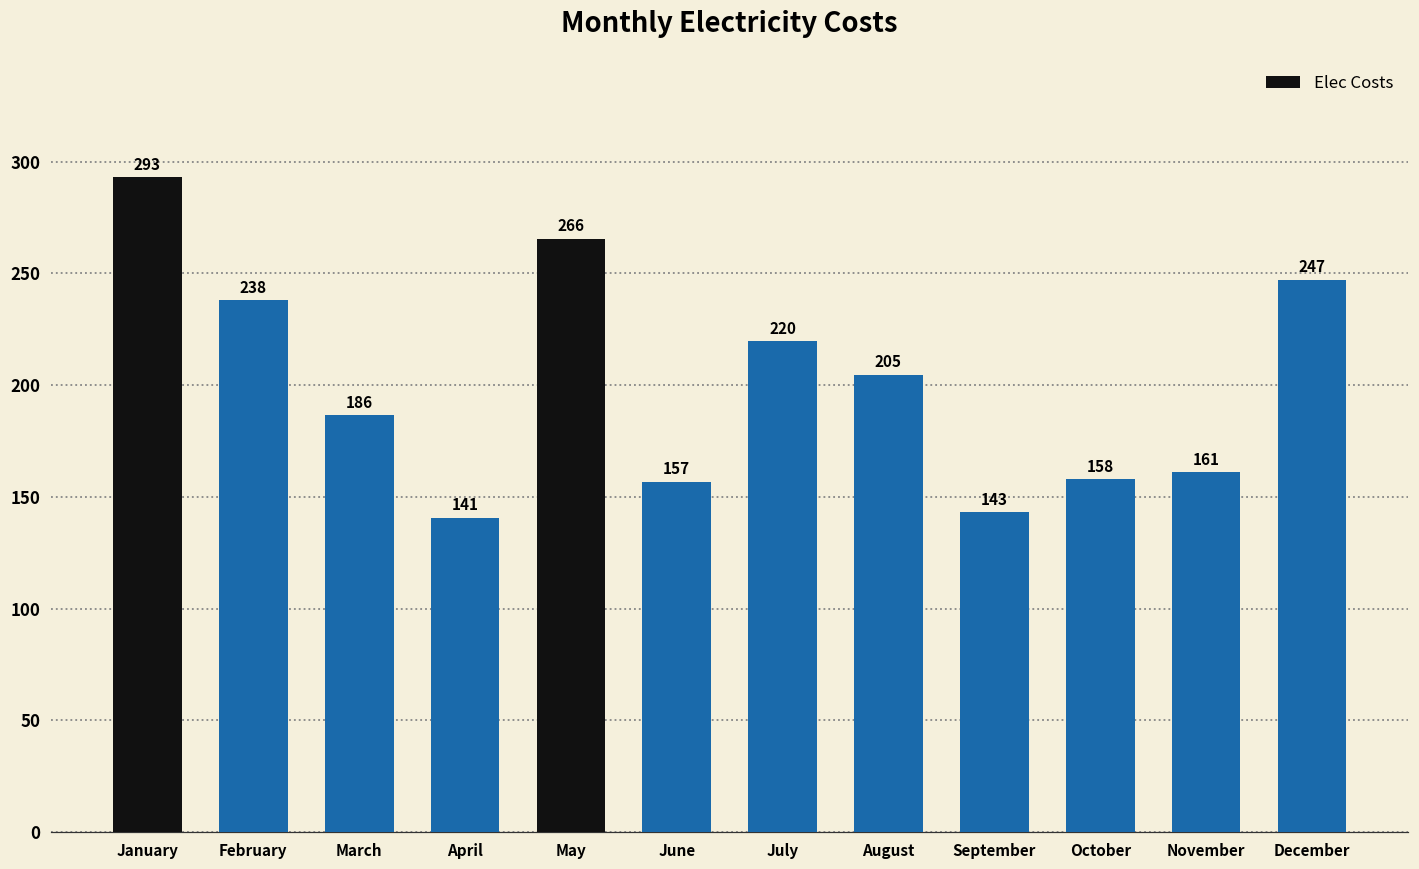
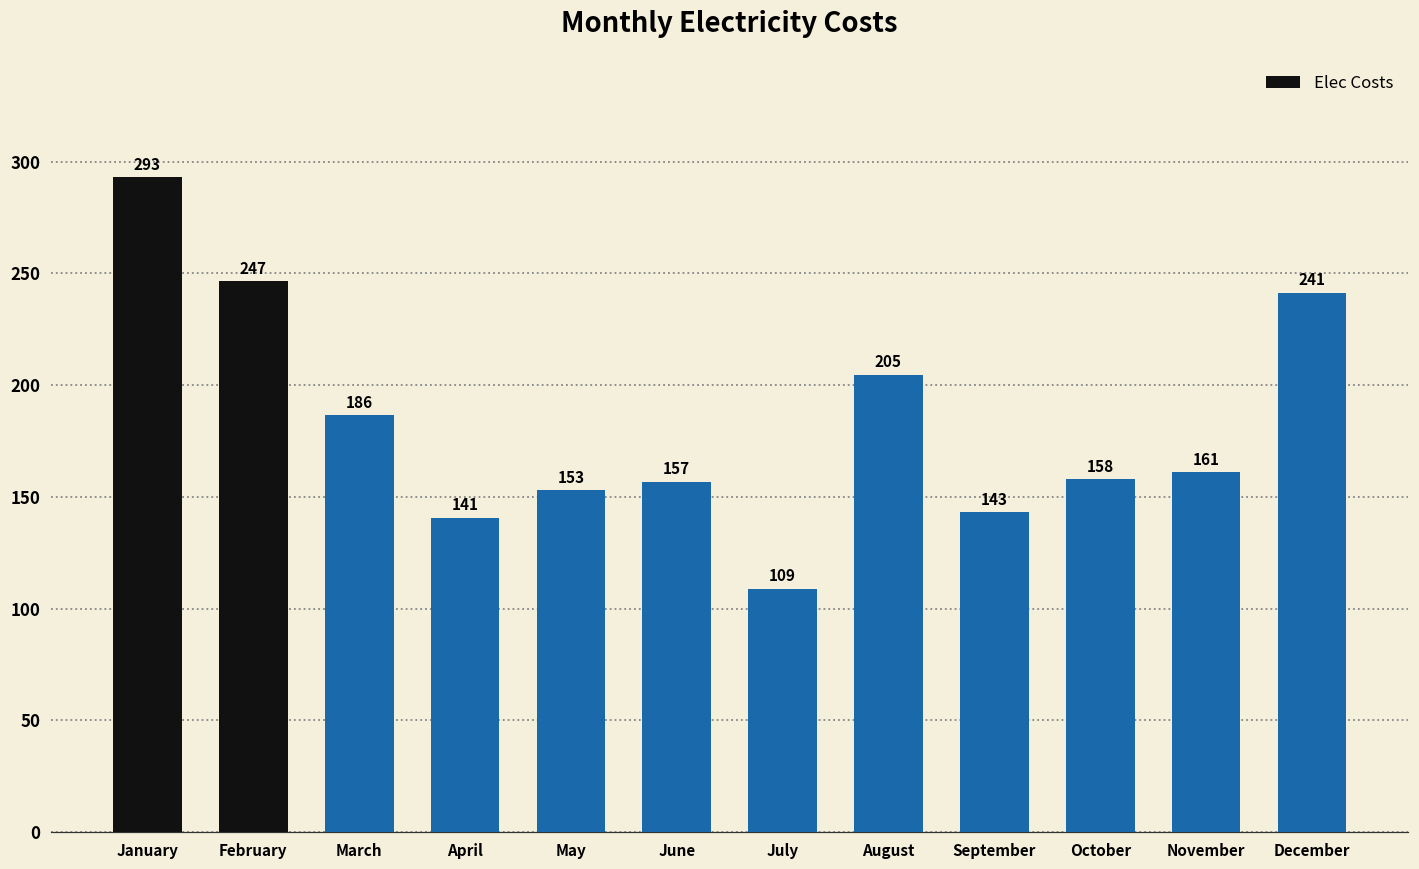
February: 238 -> 247
May: 266 -> 153
July: 220 -> 109
December: 247 -> 241
